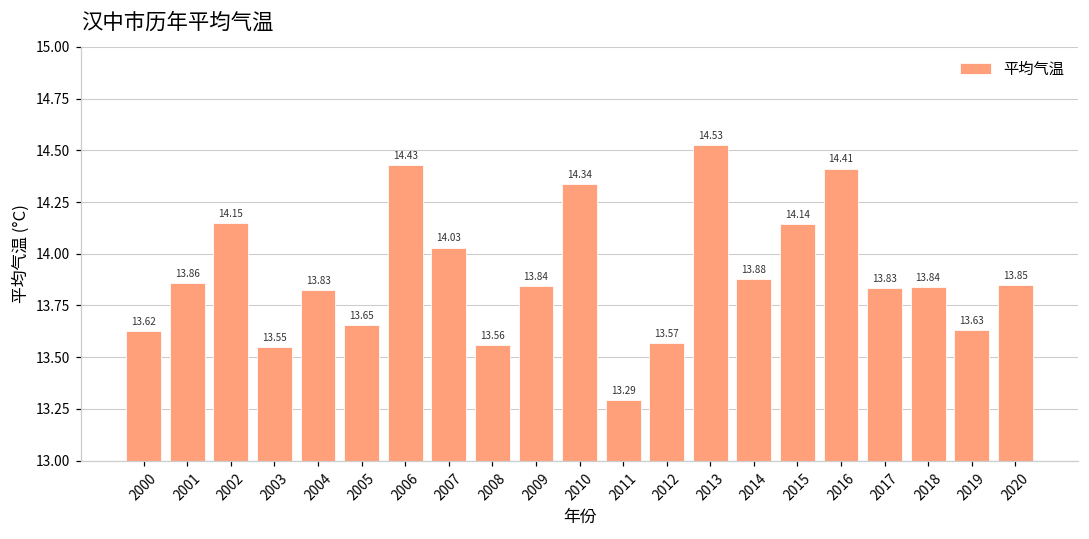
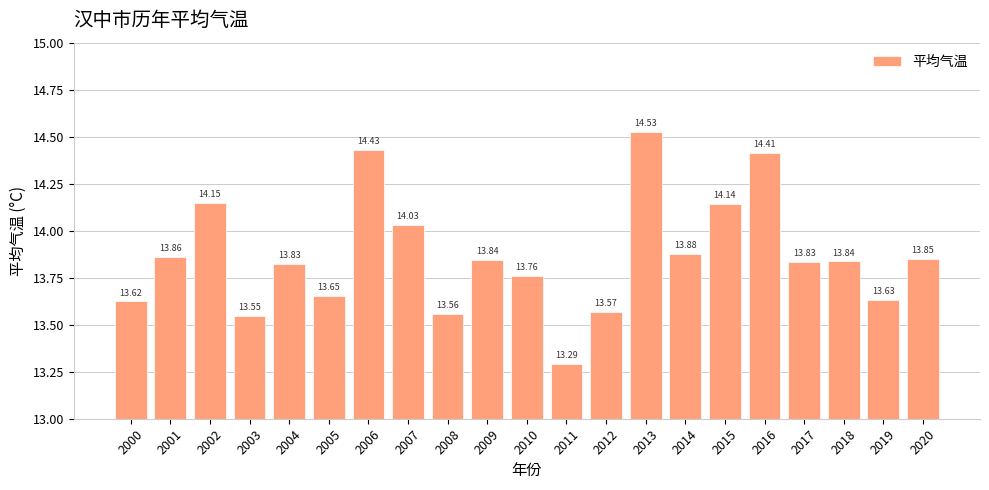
2010: 14.34 -> 13.76
